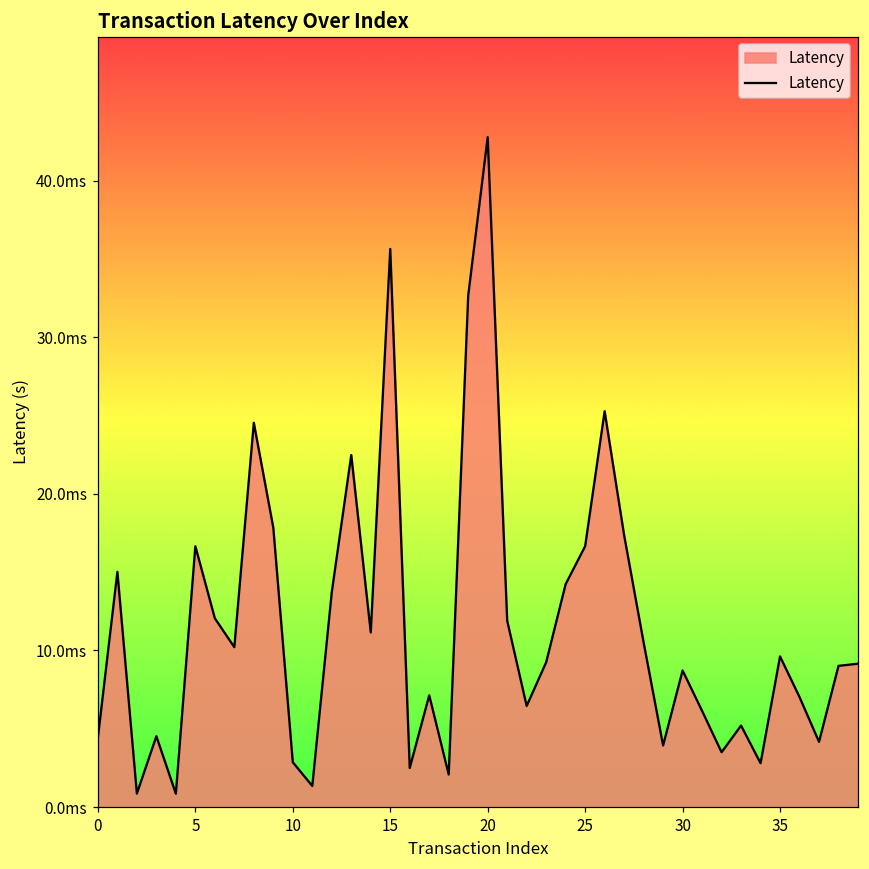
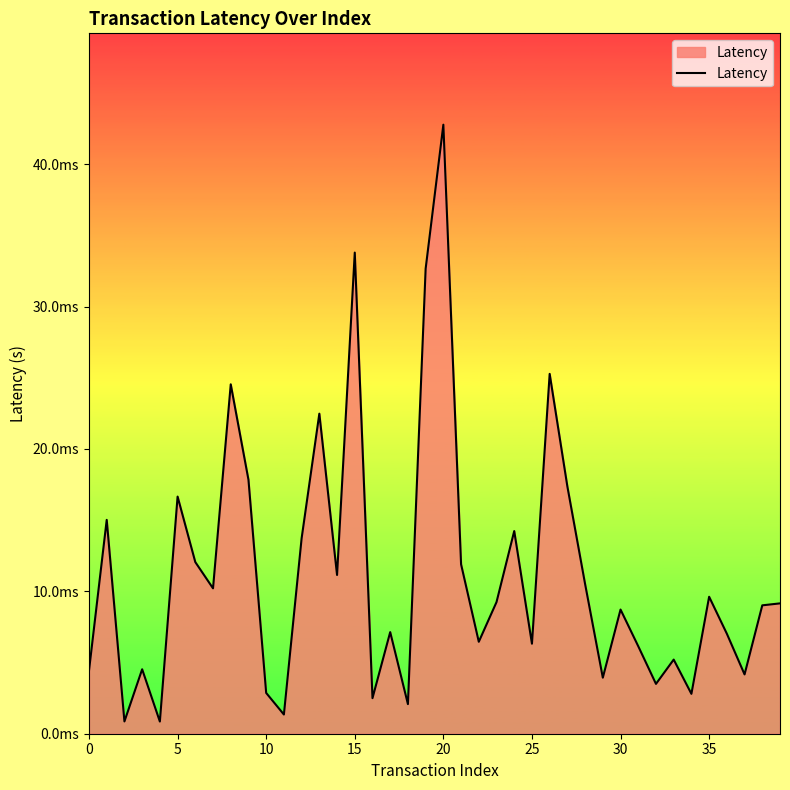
15: 35.6ms -> 33.8ms
25: 16.7ms -> 6.3ms
